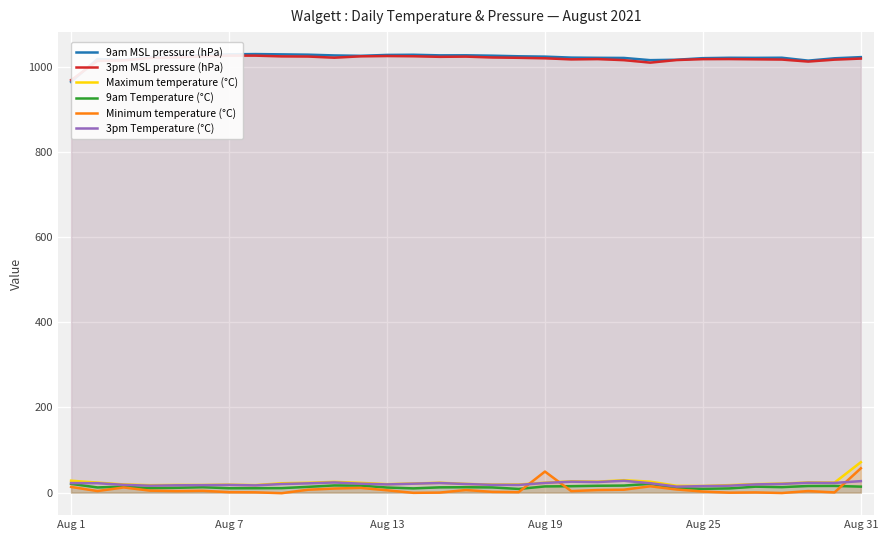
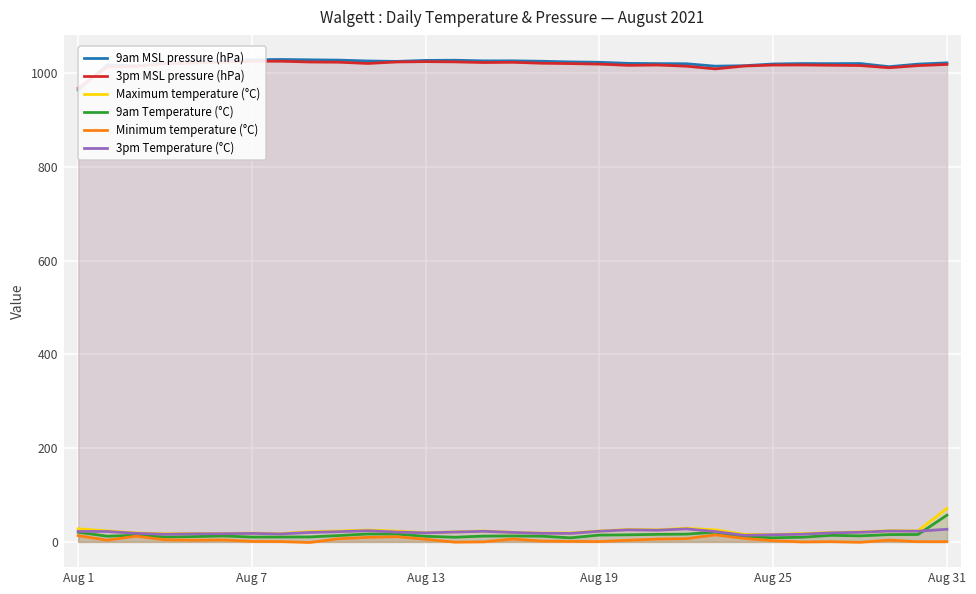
Minimum temperature (°C), Aug 19: 50 -> 0
9am Temperature (°C), Aug 31: 10 -> 60
Minimum temperature (°C), Aug 31: 60 -> 0
